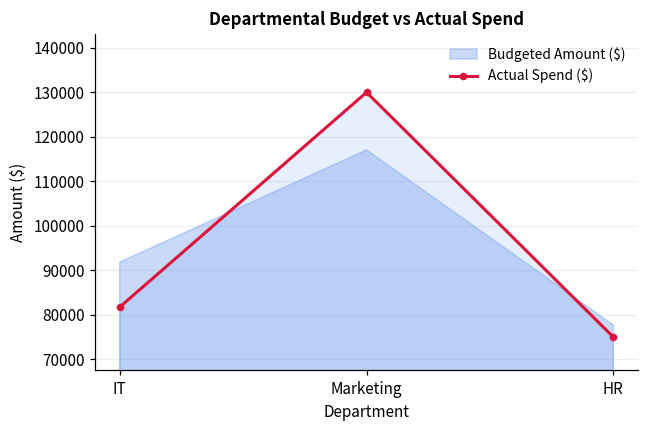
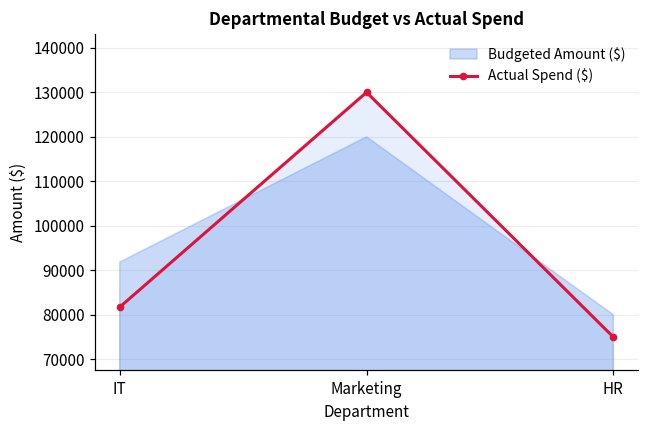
Budgeted Amount ($), Marketing: 117000 -> 120000
Budgeted Amount ($), HR: 78000 -> 80000
